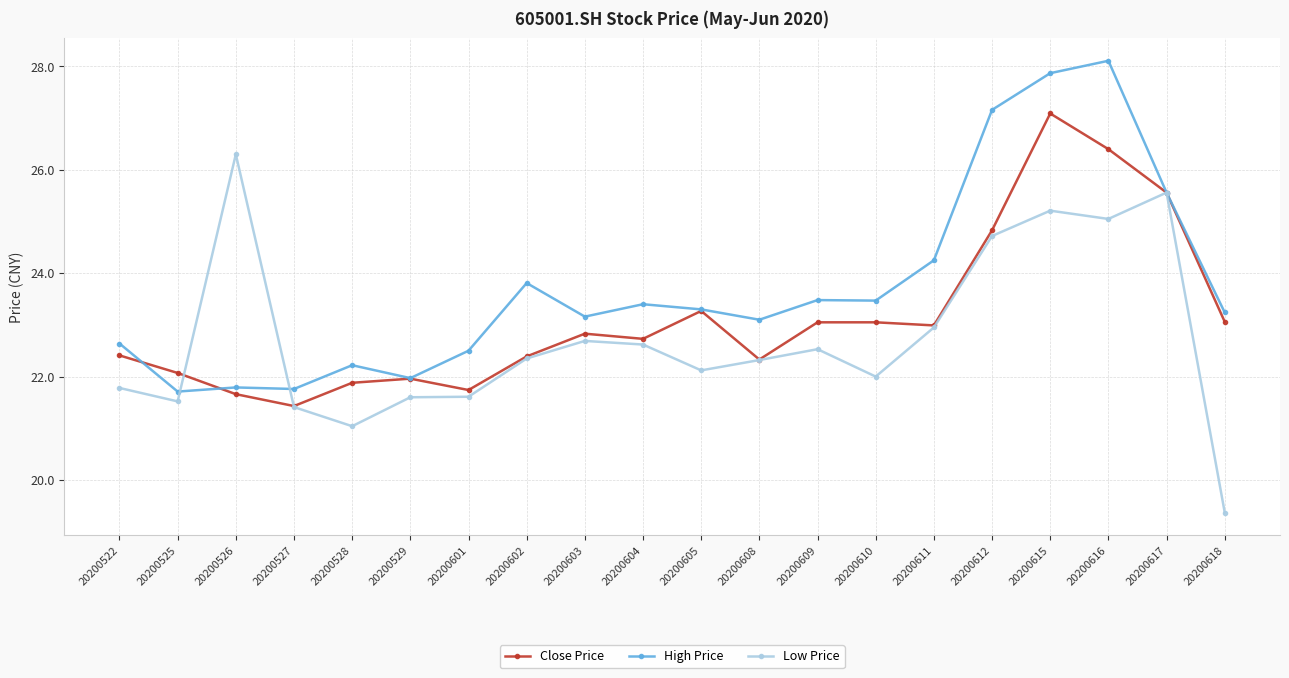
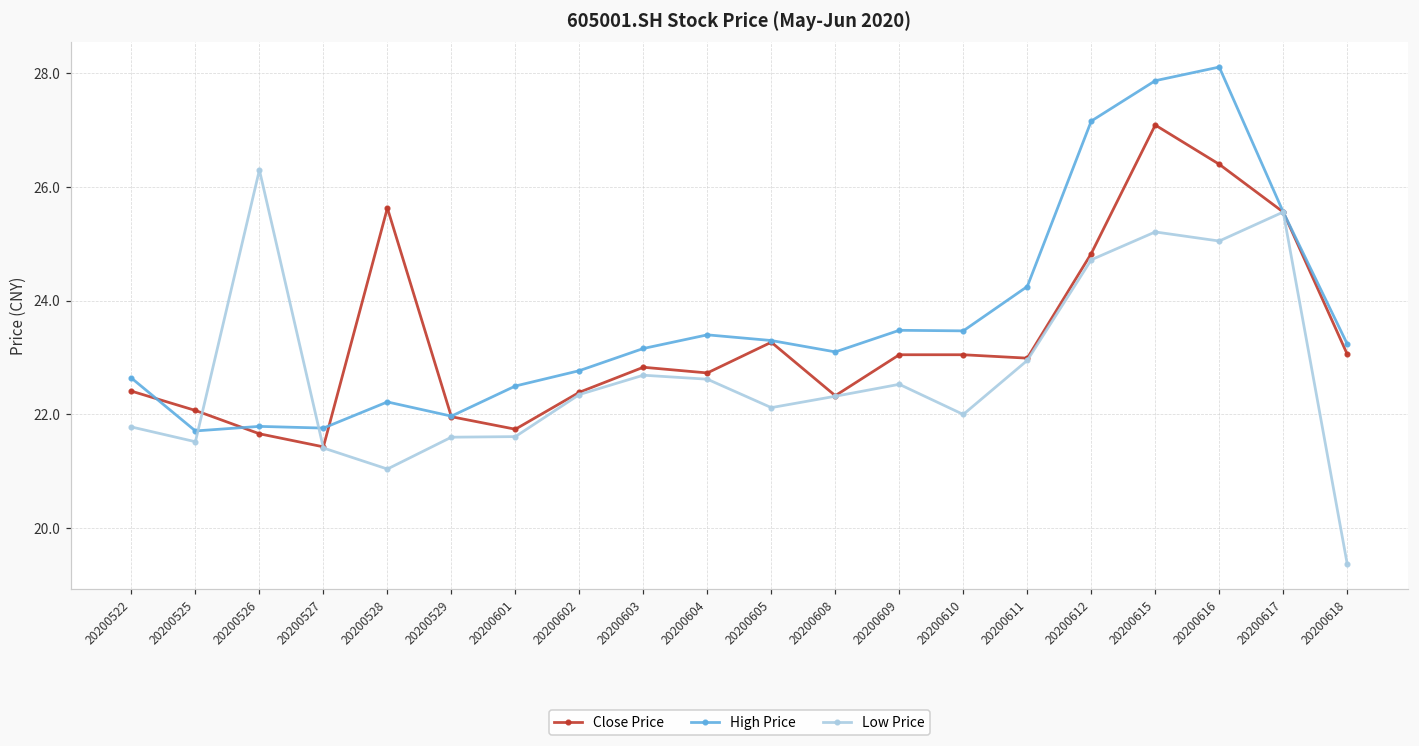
Close Price, 20200528: 21.9 -> 25.6
High Price, 20200602: 23.8 -> 22.8
